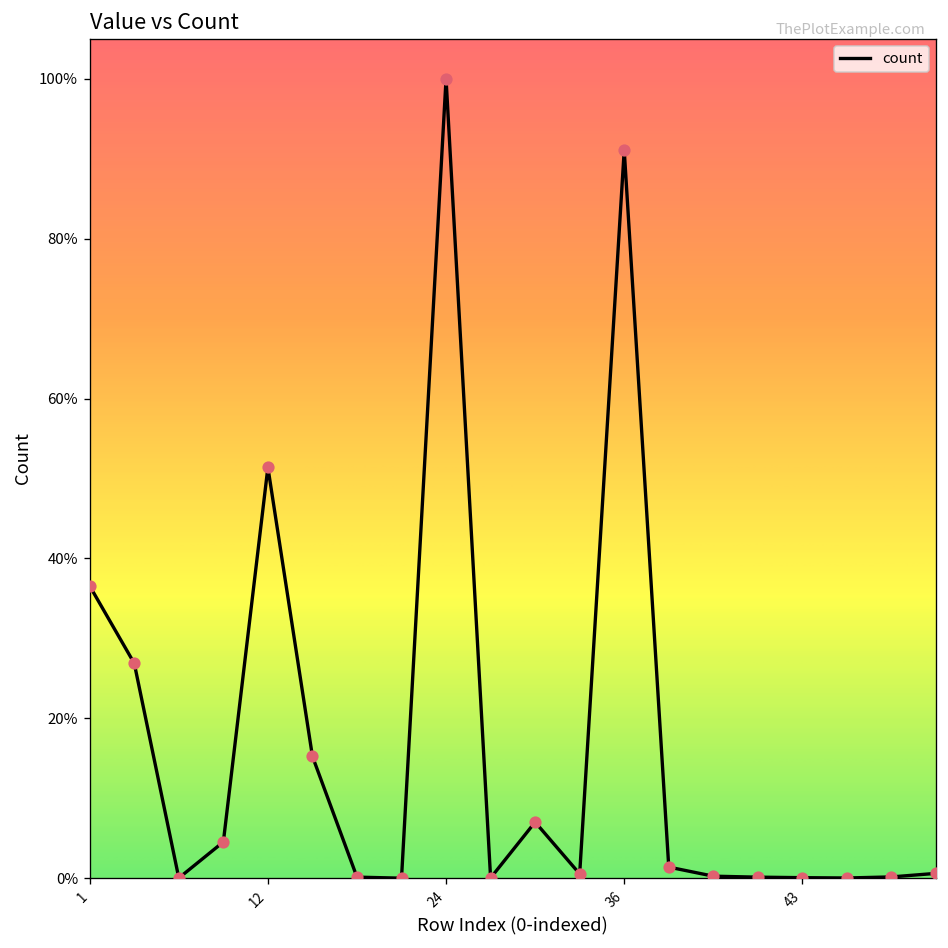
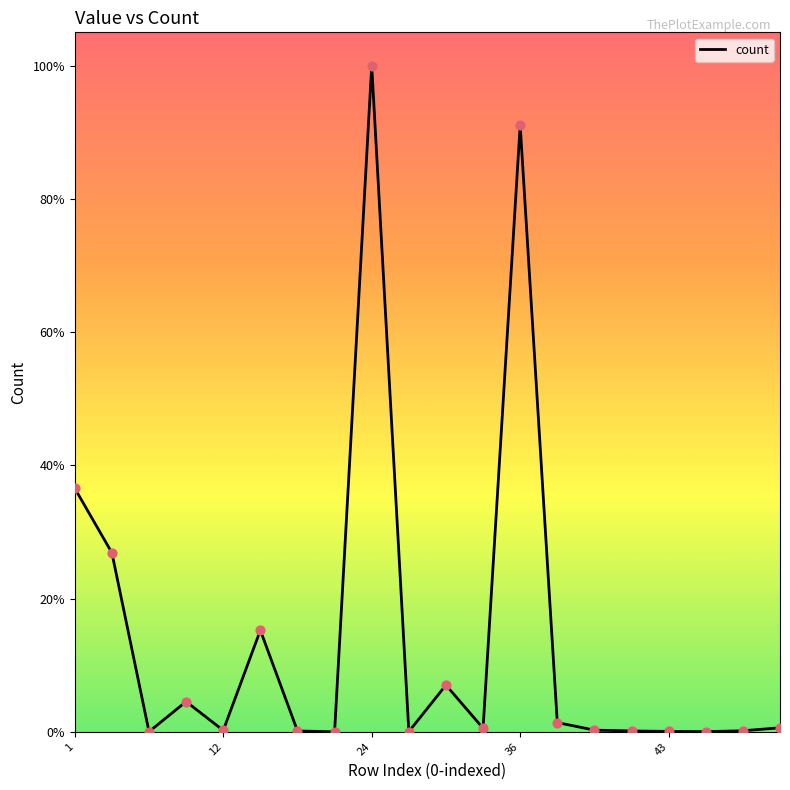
12: 51% -> 0%
